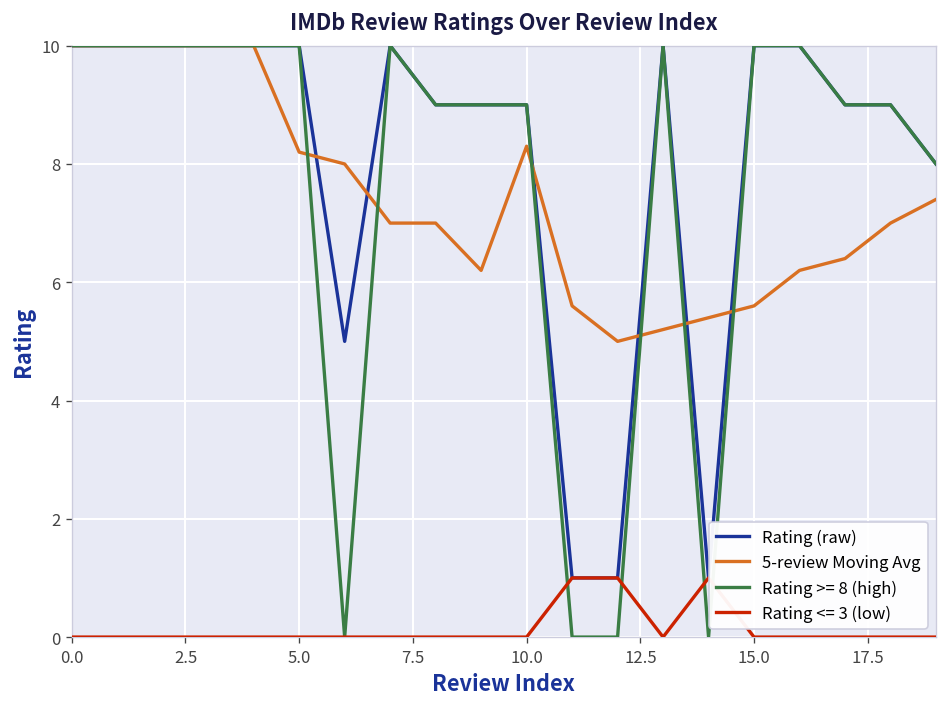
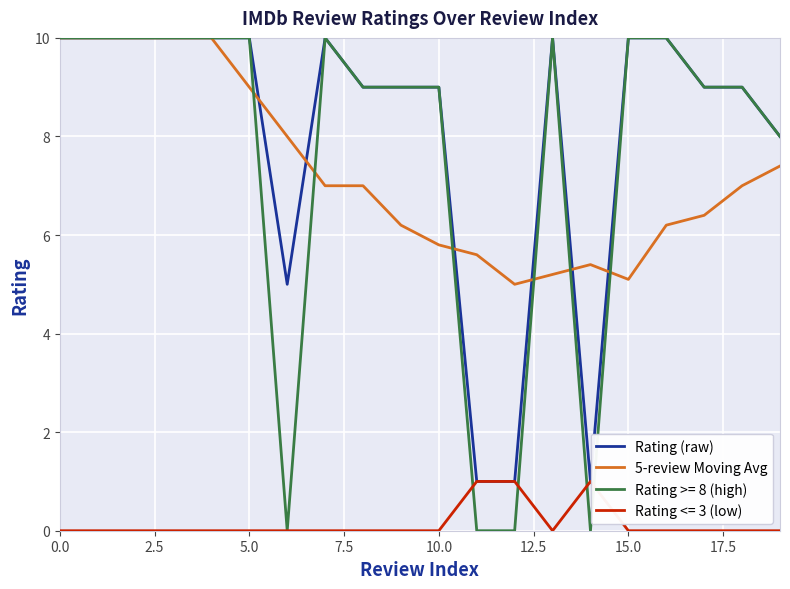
5-review Moving Avg, 5.0: 8.2 -> 9.0
5-review Moving Avg, 10.0: 8.3 -> 5.8
5-review Moving Avg, 15.0: 5.6 -> 5.1
